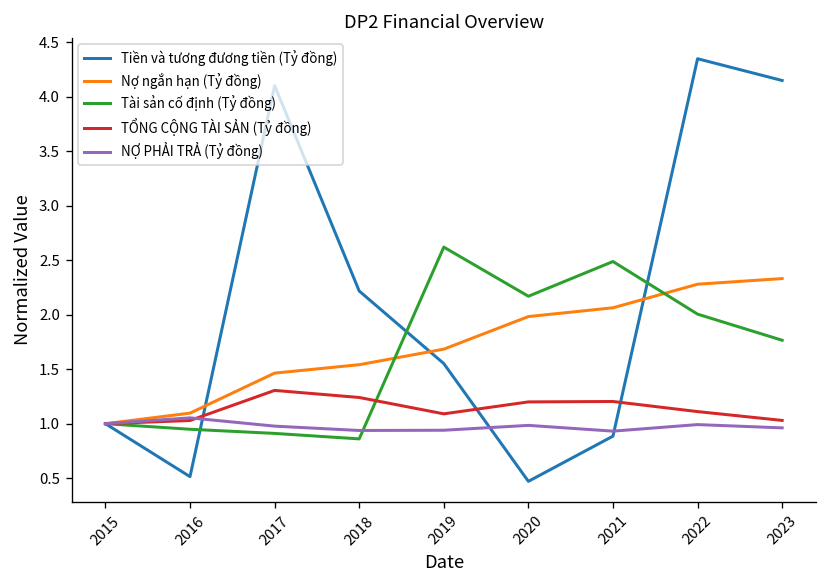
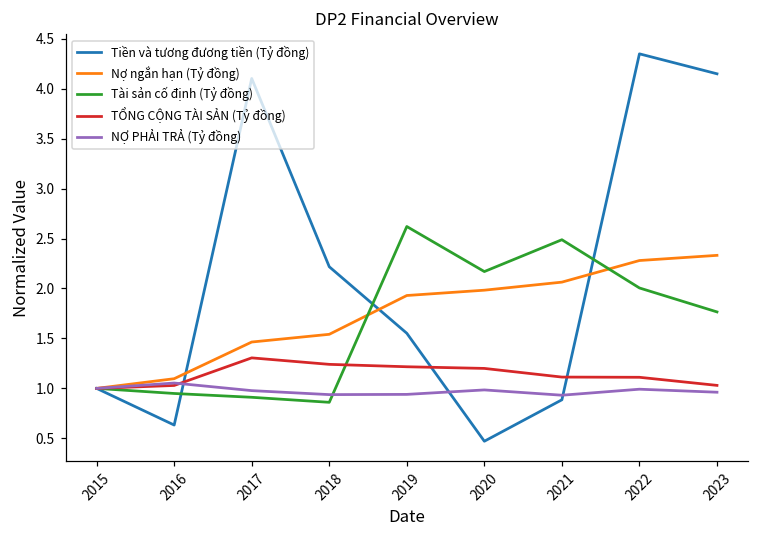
Tiền và tương đương tiền (Tỷ đồng), 2016: 0.5 -> 0.6
Nợ ngắn hạn (Tỷ đồng), 2019: 1.7 -> 1.9
TỔNG CỘNG TÀI SẢN (Tỷ đồng), 2019: 1.1 -> 1.2
TỔNG CỘNG TÀI SẢN (Tỷ đồng), 2021: 1.2 -> 1.1
